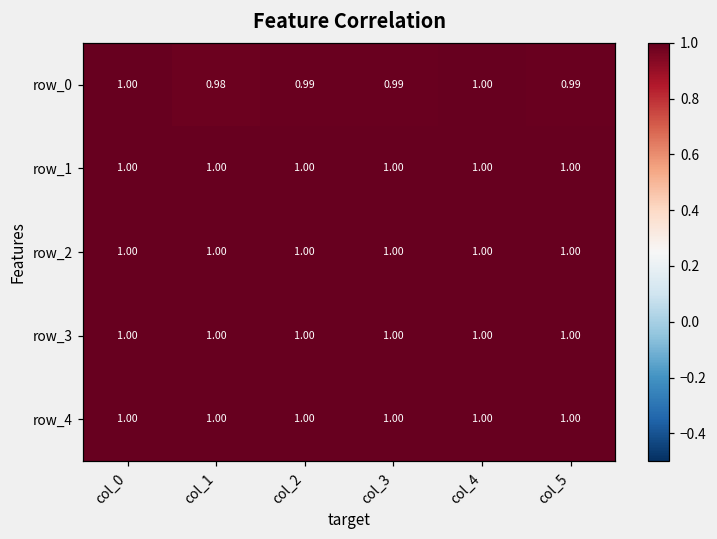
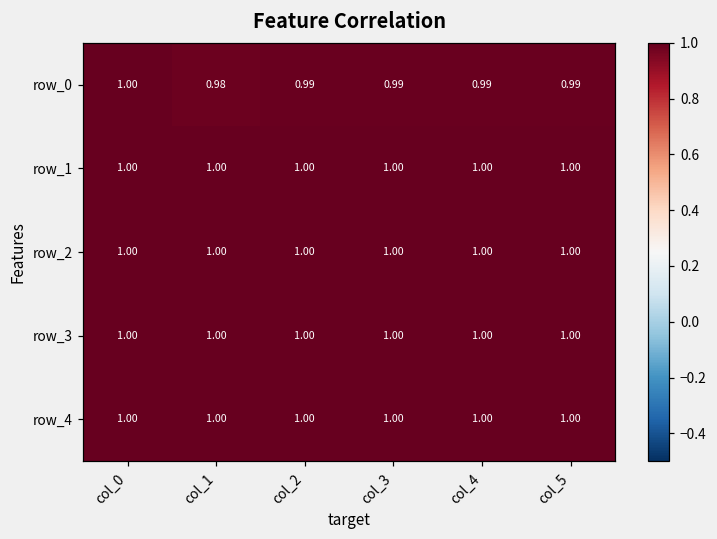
row_0, col_4: 1.00 -> 0.99
